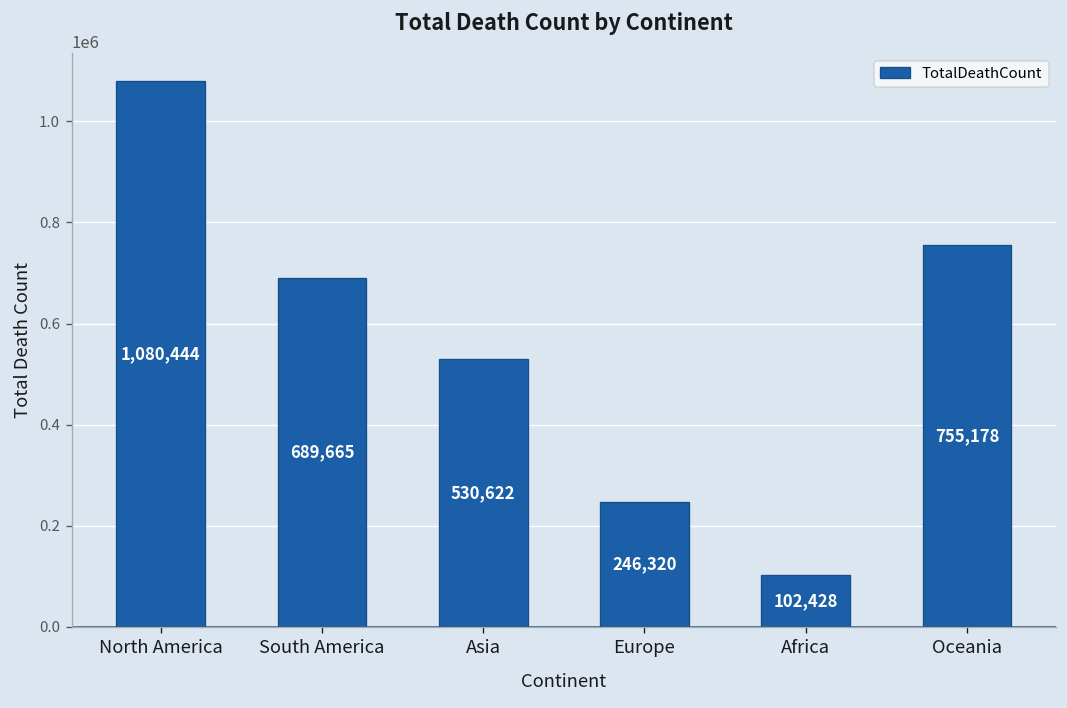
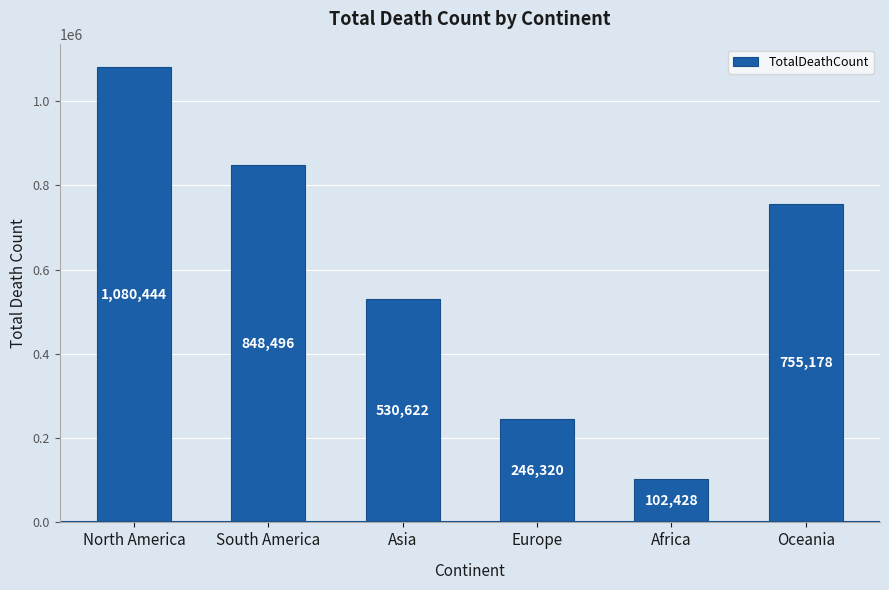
South America: 689,665 -> 848,496
